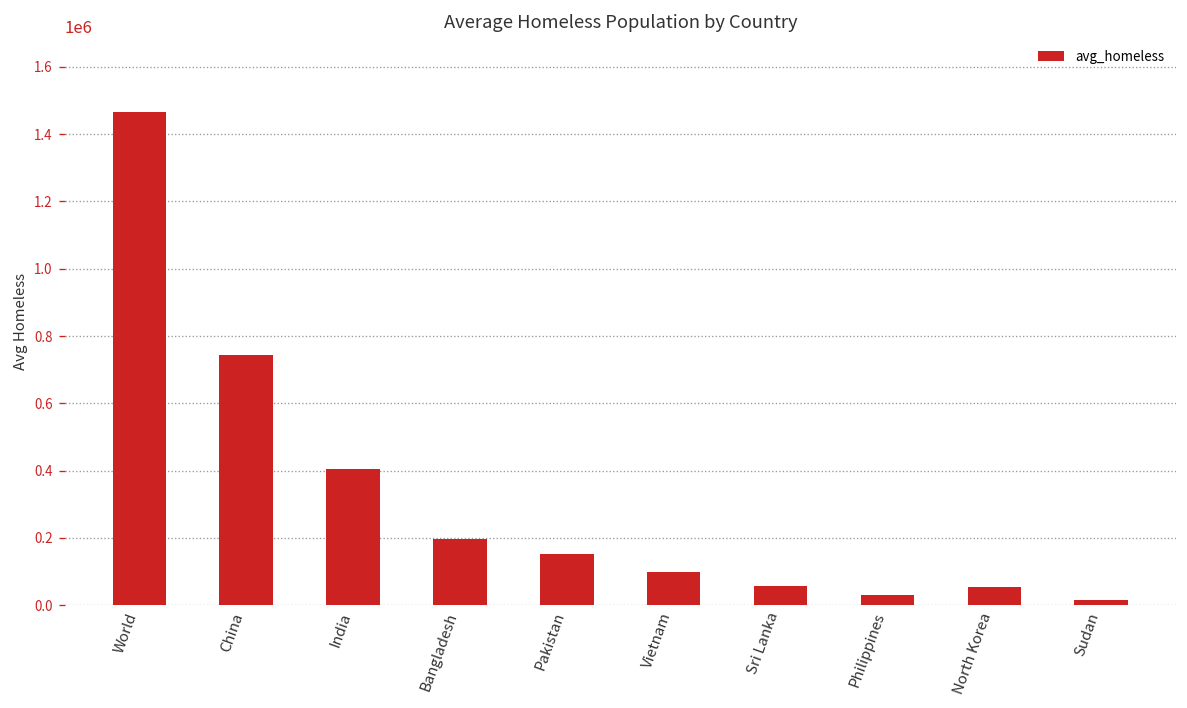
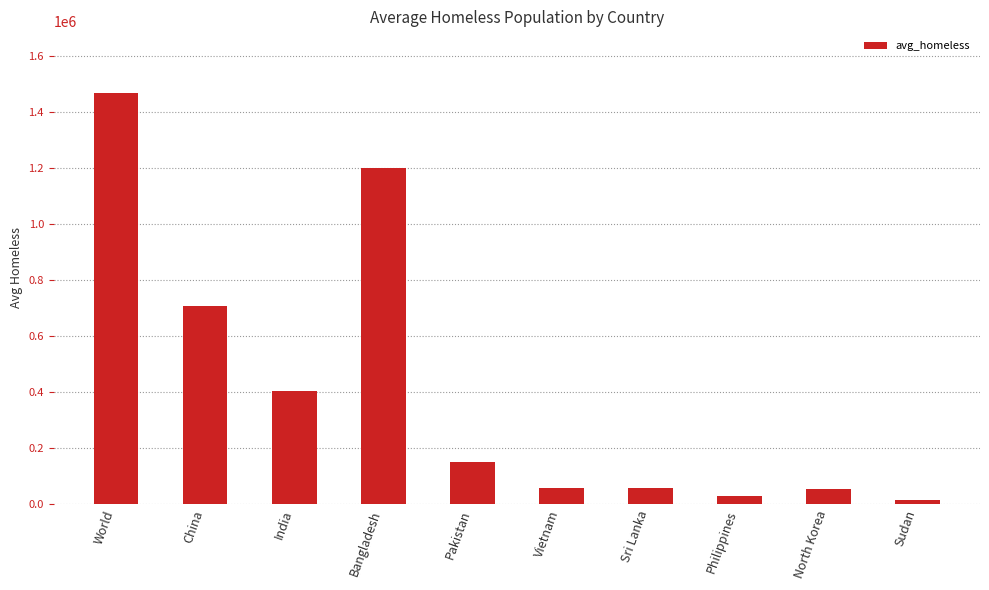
China: 740000 -> 710000
Bangladesh: 200000 -> 1200000
Vietnam: 100000 -> 60000
